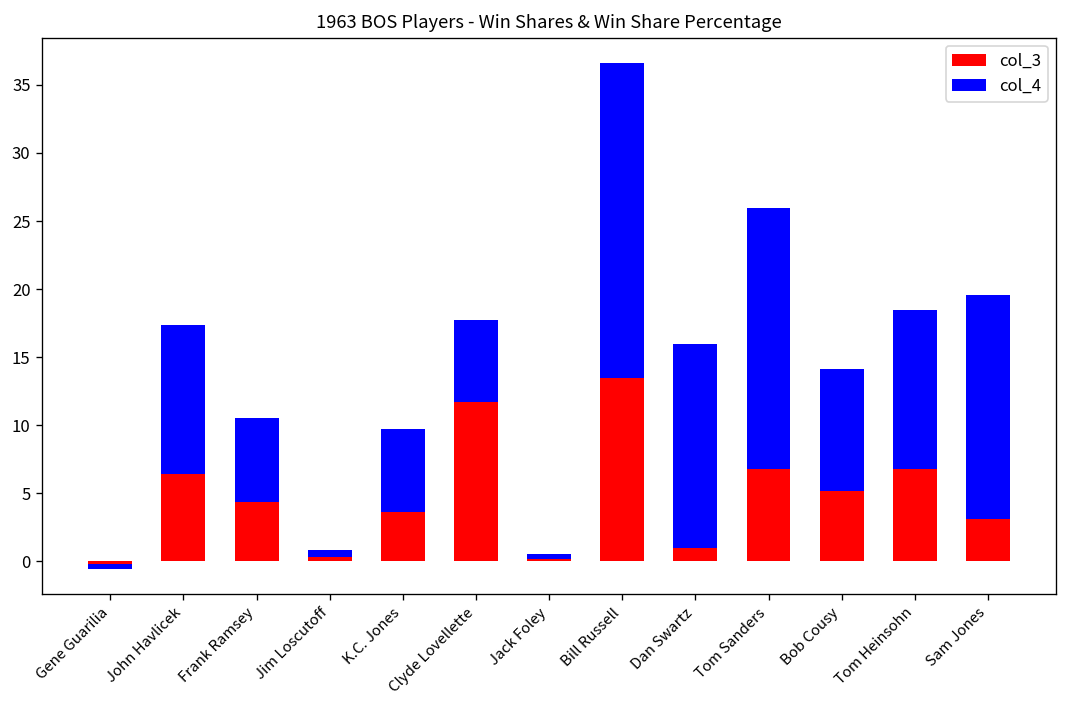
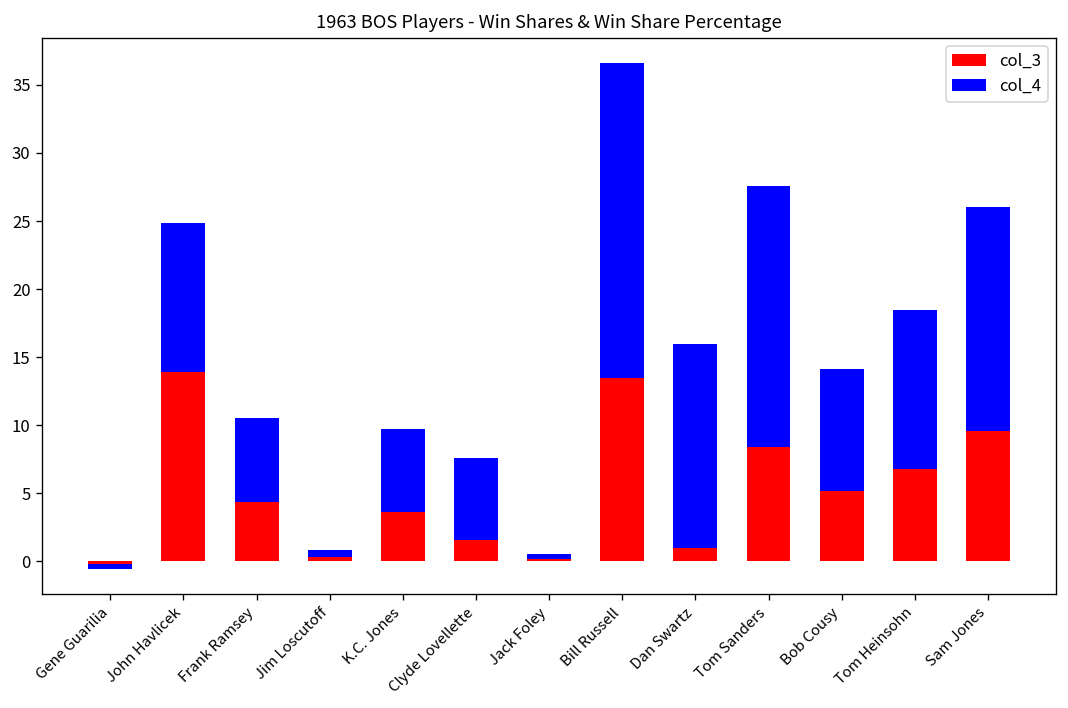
col_3, John Havlicek: 6.4 -> 13.9
col_3, Clyde Lovellette: 11.7 -> 1.6
col_3, Tom Sanders: 6.8 -> 8.4
col_3, Sam Jones: 3.1 -> 9.6
